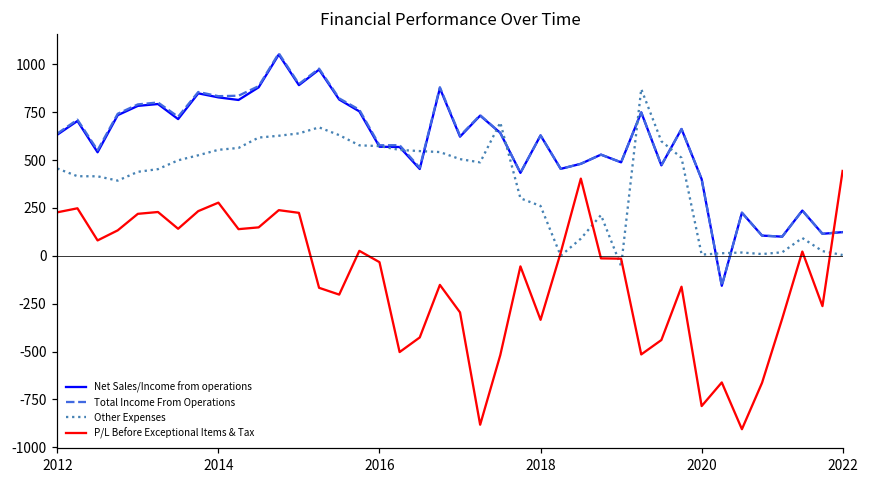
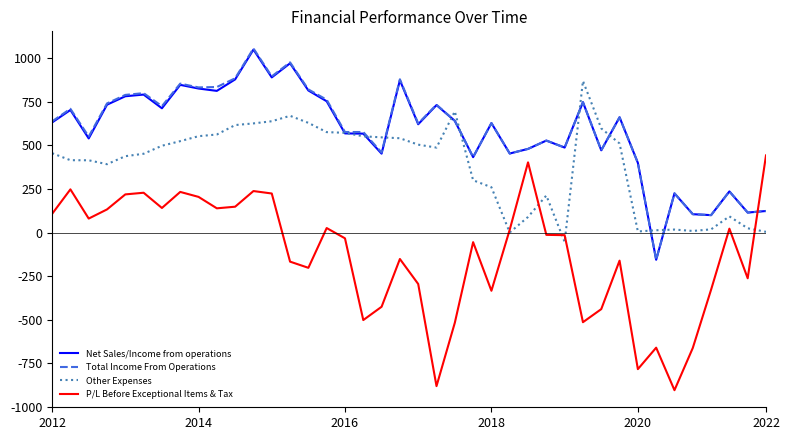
P/L Before Exceptional Items & Tax, 2012: 230 -> 110
P/L Before Exceptional Items & Tax, 2014: 280 -> 200
